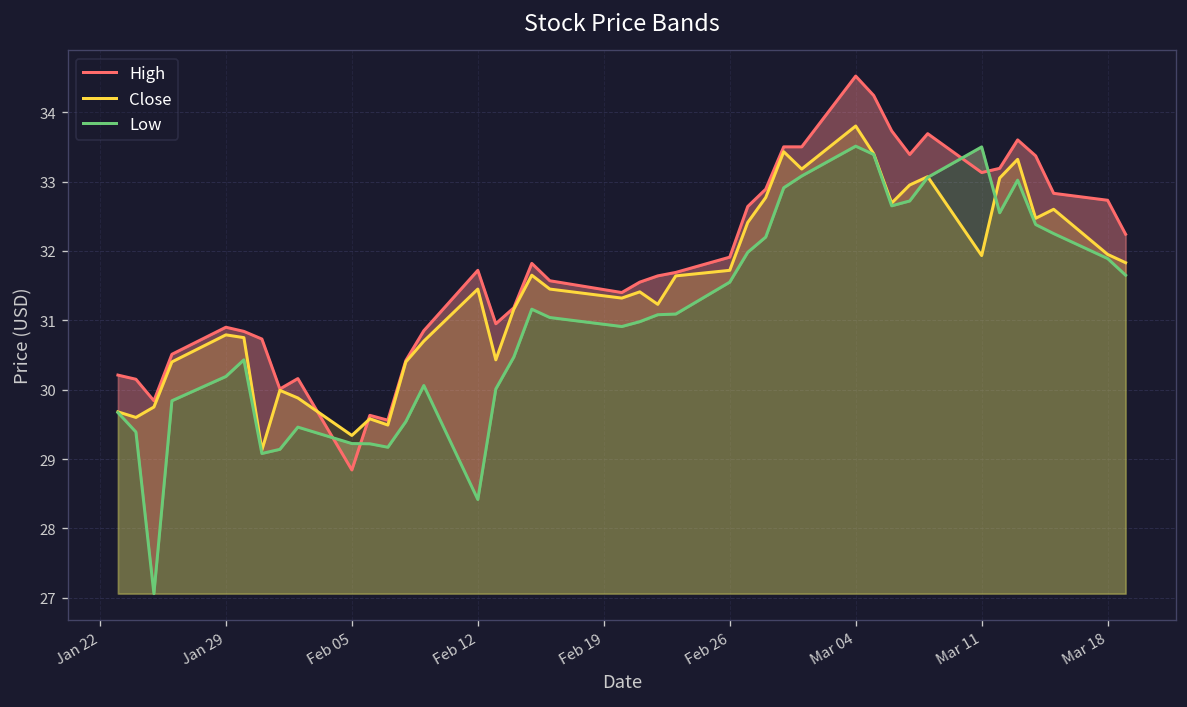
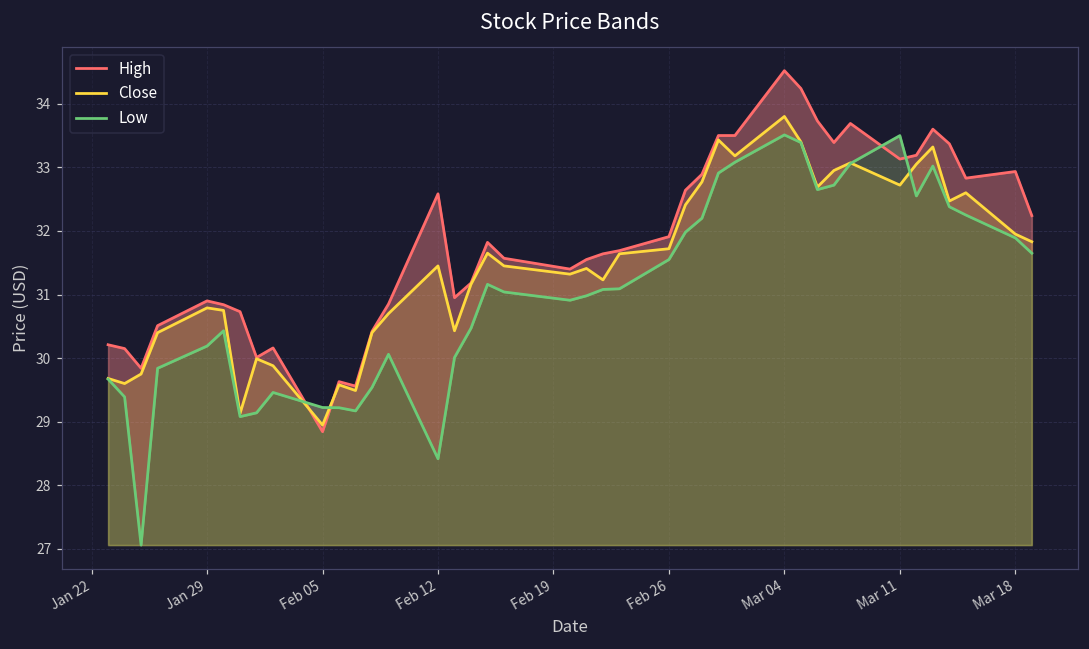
Close, Feb 05: 29.3 -> 28.9
High, Feb 12: 31.7 -> 32.6
Close, Mar 11: 31.9 -> 32.7
High, Mar 18: 32.7 -> 32.9
